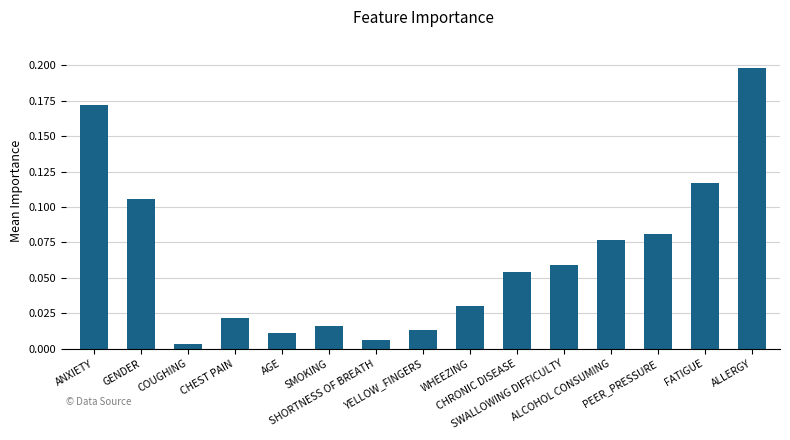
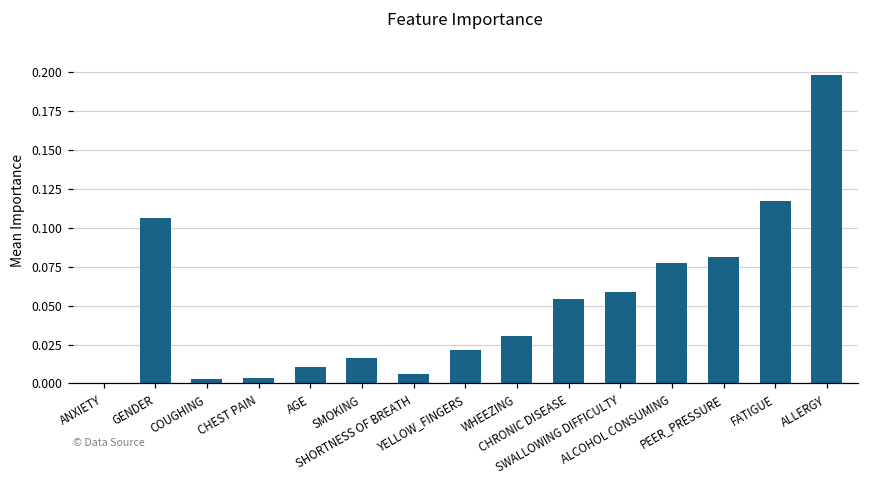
ANXIETY: 0.172 -> 0.000
CHEST PAIN: 0.022 -> 0.003
YELLOW_FINGERS: 0.013 -> 0.021
